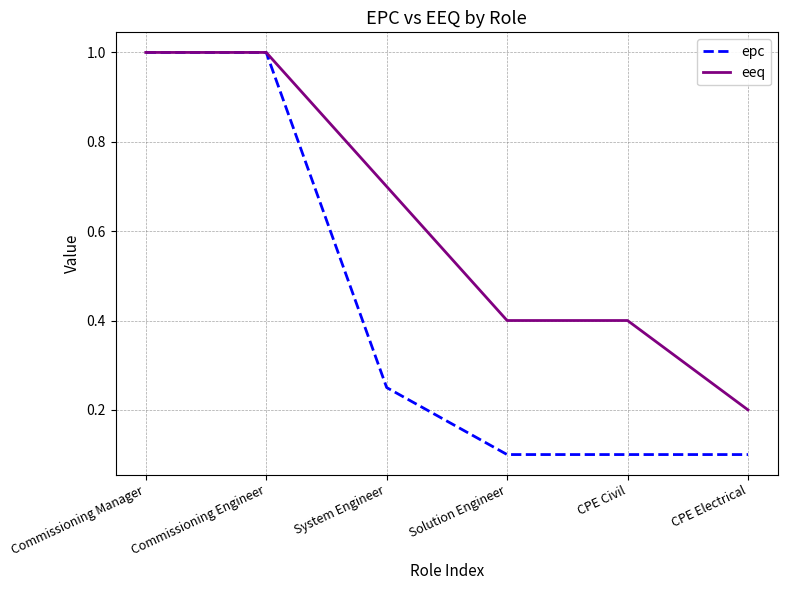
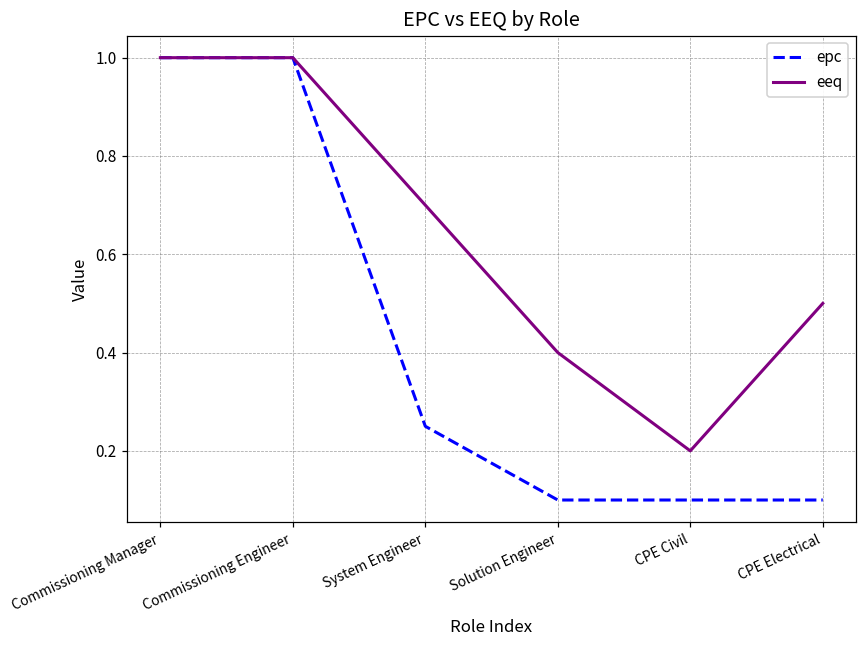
eeq, CPE Civil: 0.4 -> 0.2
eeq, CPE Electrical: 0.2 -> 0.5
